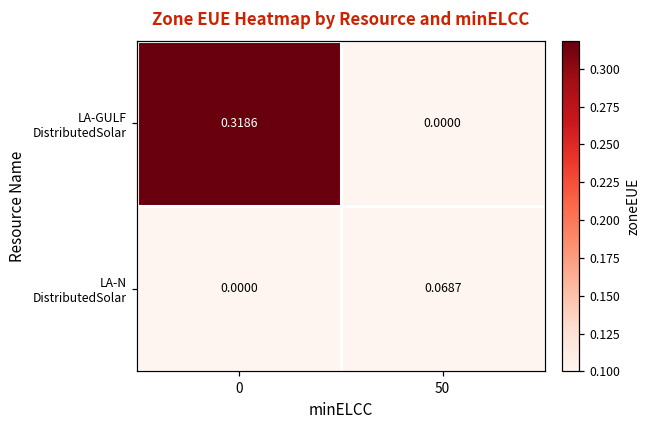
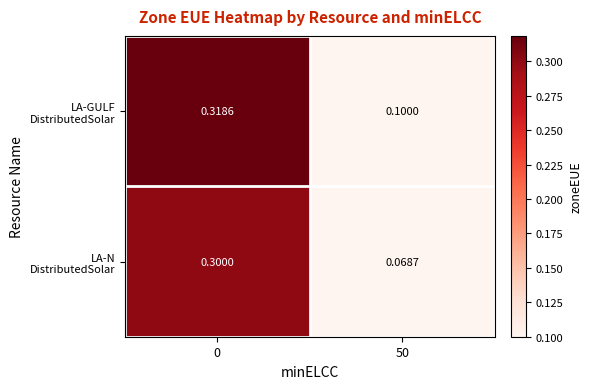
LA-GULF DistributedSolar, 50: 0.0000 -> 0.1000
LA-N DistributedSolar, 0: 0.0000 -> 0.3000
